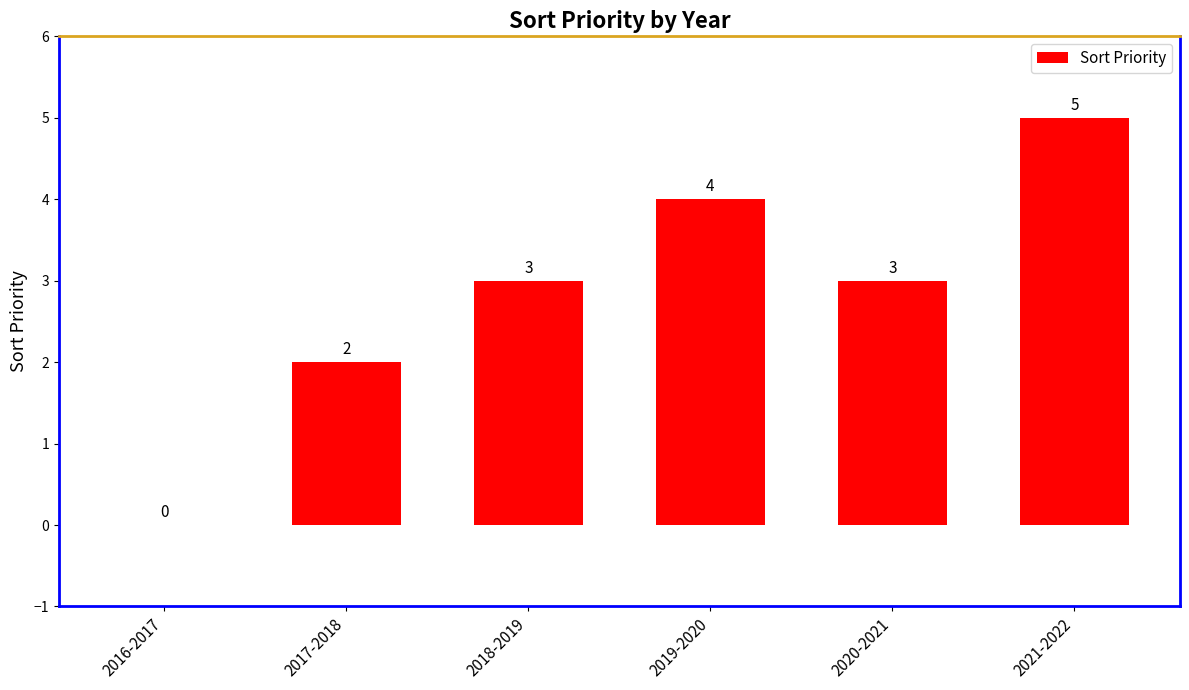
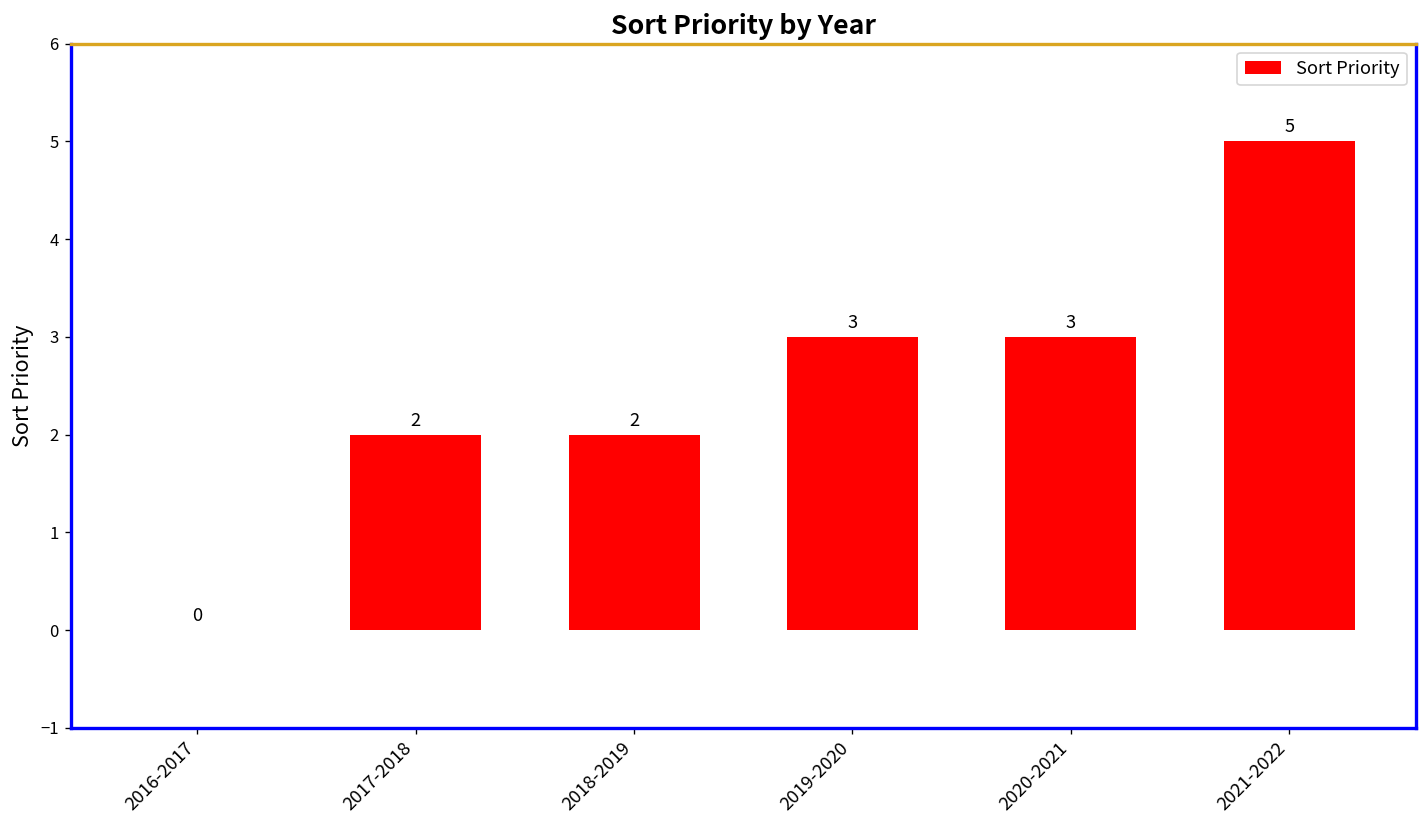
2018-2019: 3 -> 2
2019-2020: 4 -> 3
